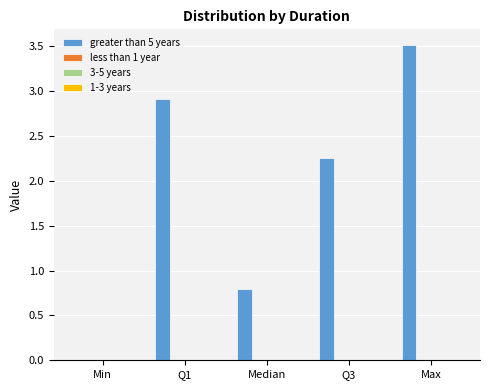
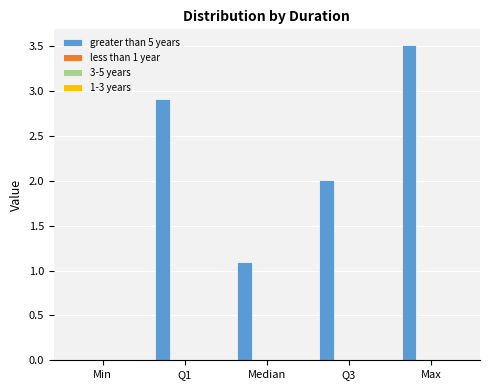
greater than 5 years, Median: 0.8 -> 1.1
greater than 5 years, Q3: 2.3 -> 2.0
